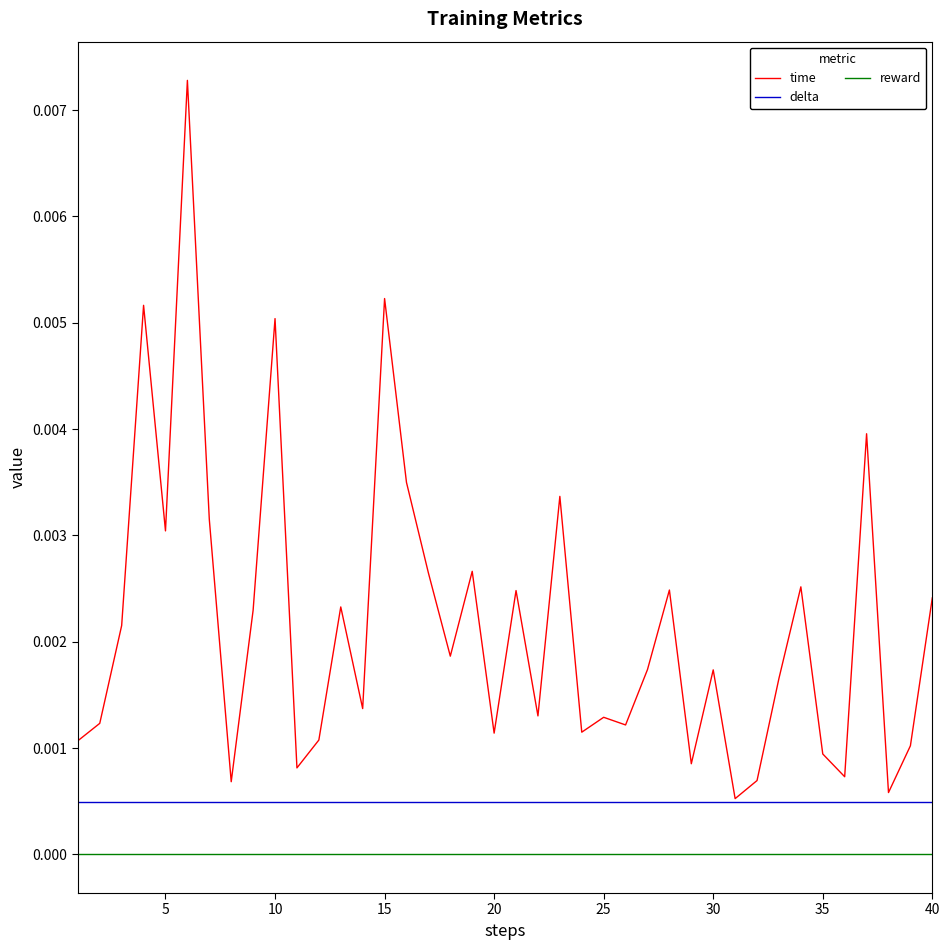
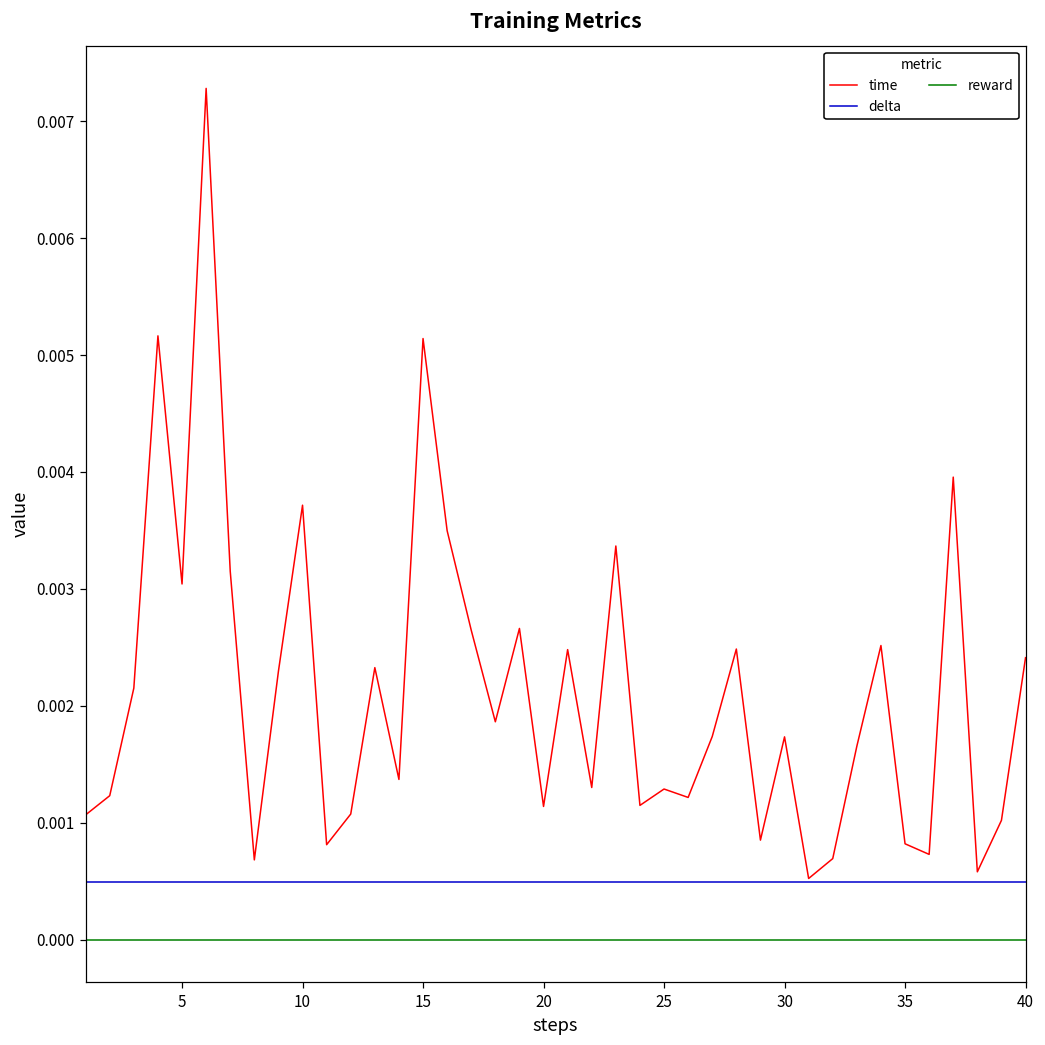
time, 10: 0.00504 -> 0.00372
time, 15: 0.00523 -> 0.00514
time, 35: 0.00094 -> 0.00082
